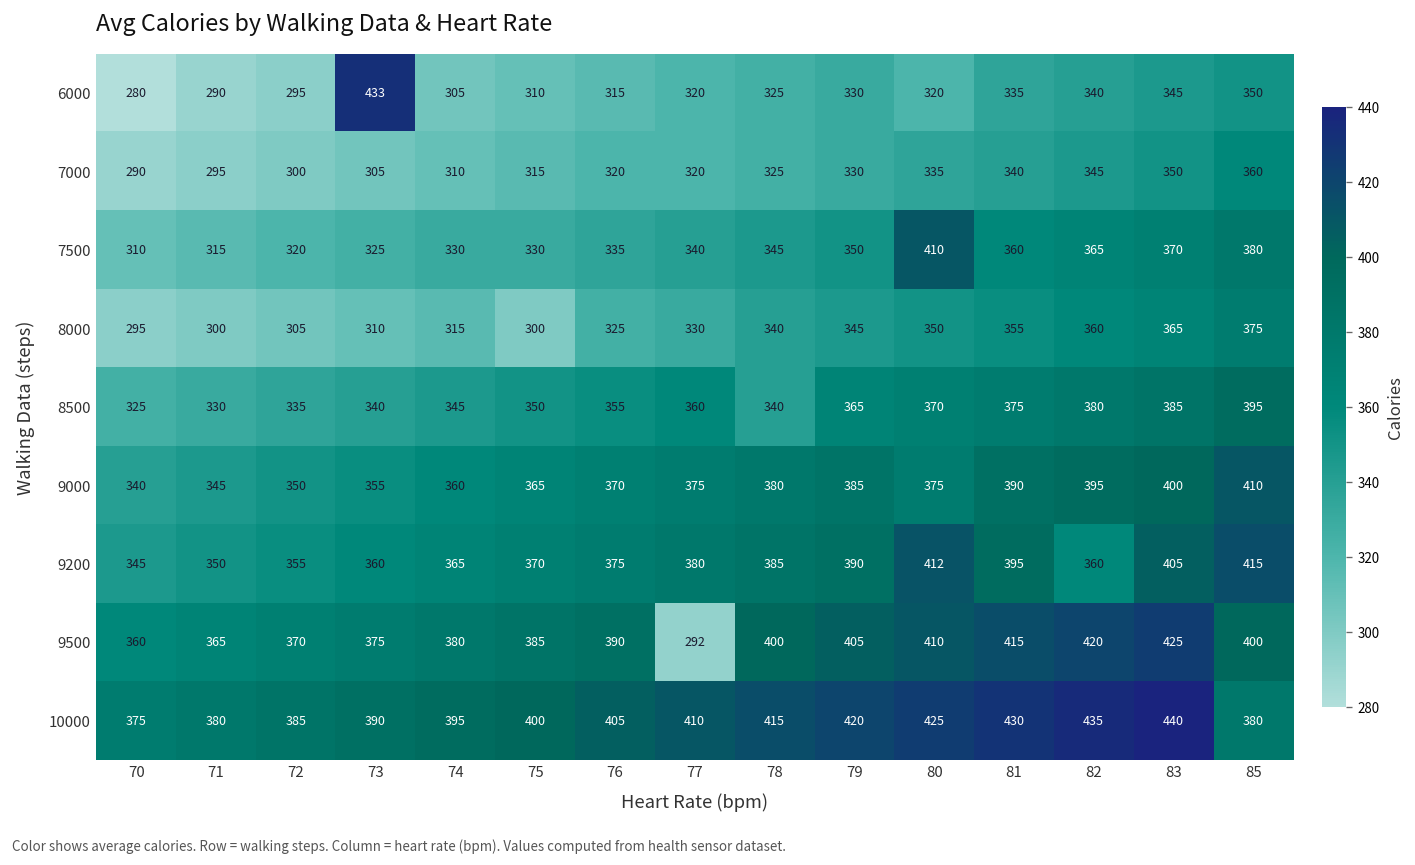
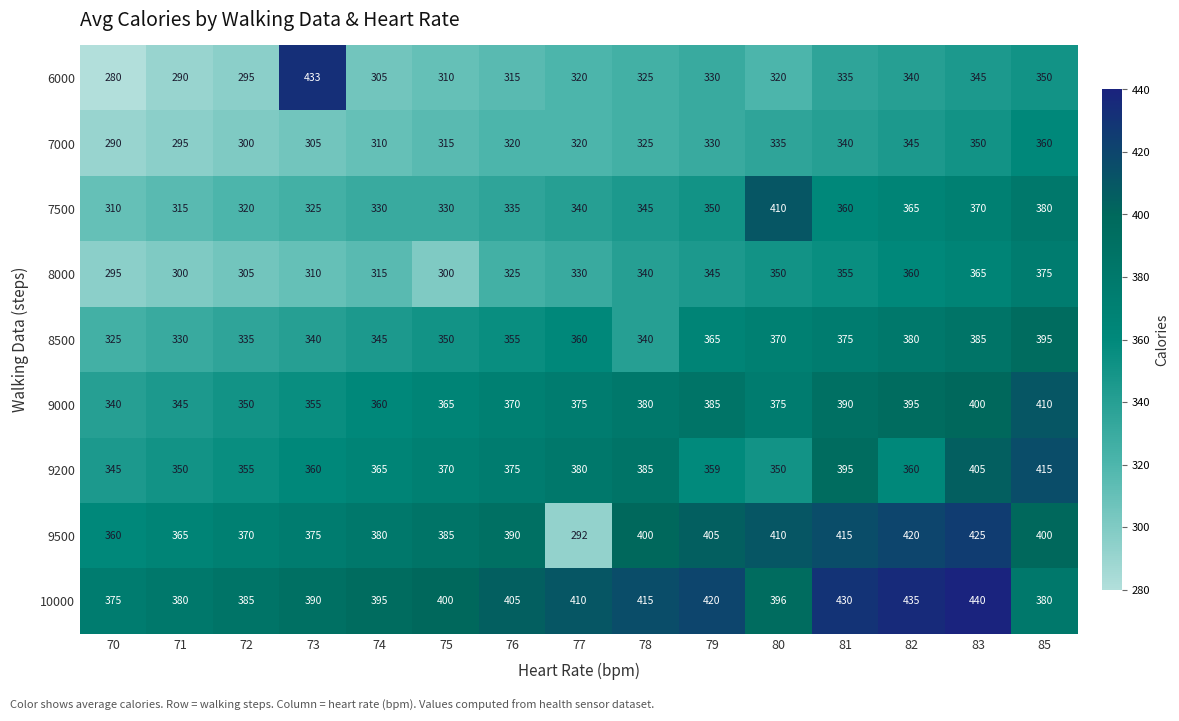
9200, 79: 390 -> 359
9200, 80: 412 -> 350
10000, 80: 425 -> 396
